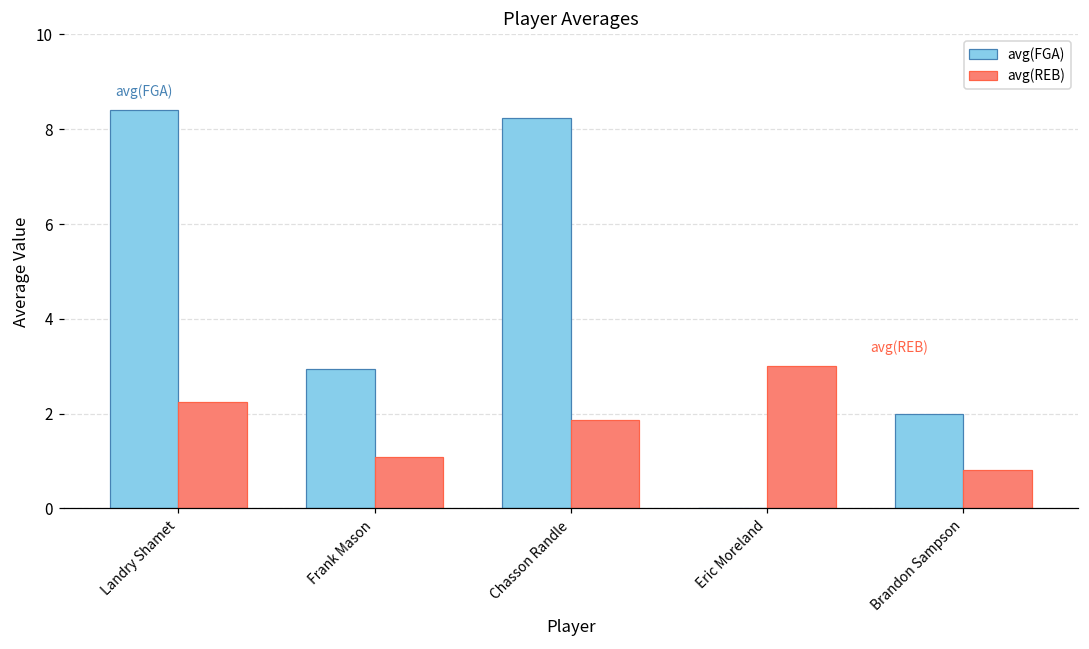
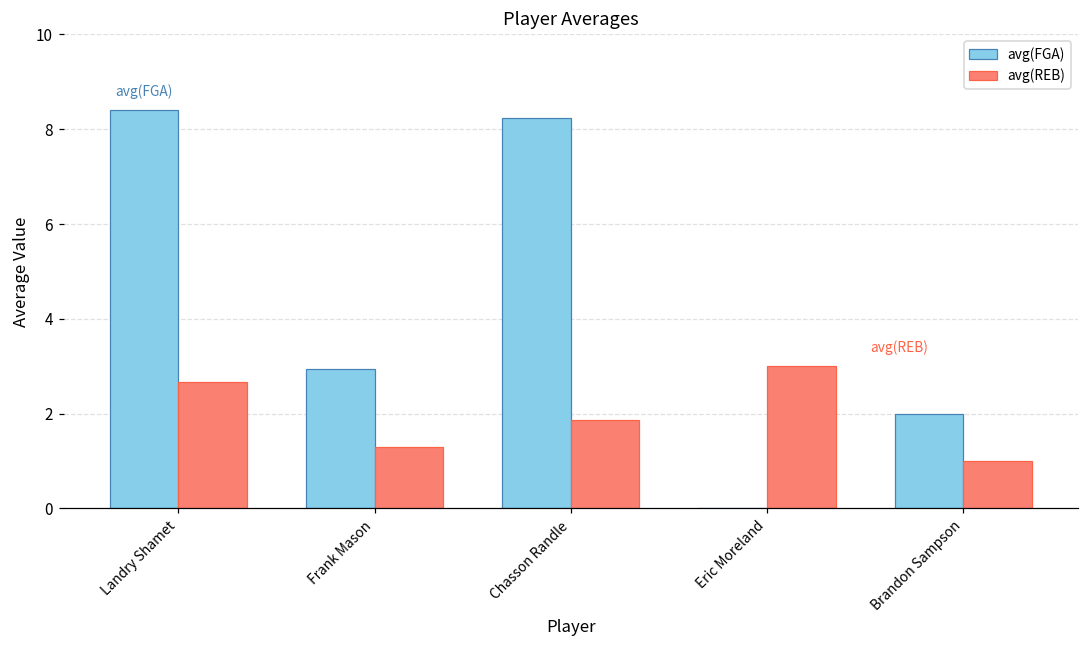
avg(REB), Landry Shamet: 2.2 -> 2.7
avg(REB), Frank Mason: 1.1 -> 1.3
avg(REB), Brandon Sampson: 0.8 -> 1.0
